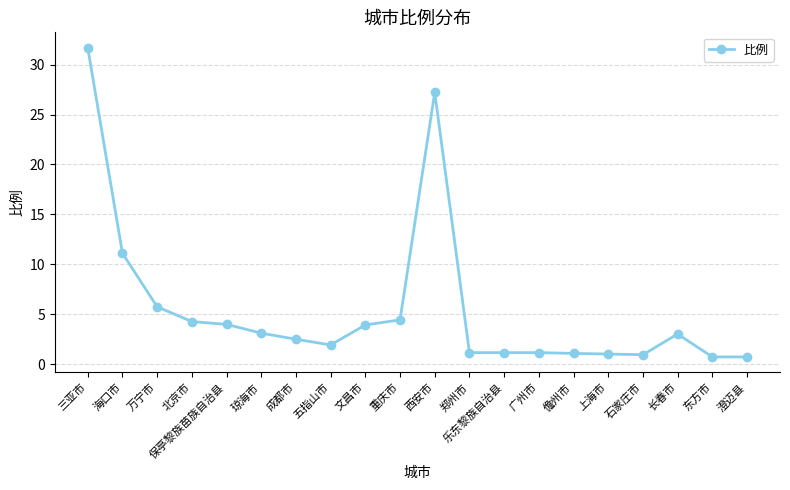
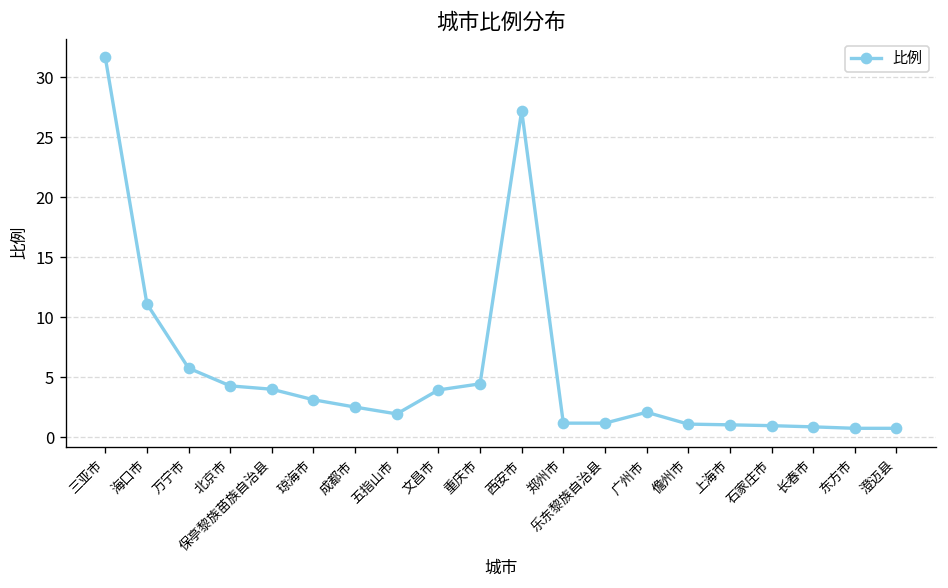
广州市: 1 -> 2
长春市: 3 -> 1
